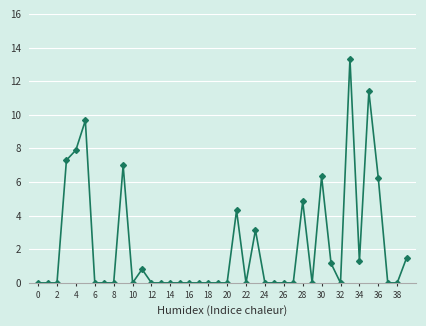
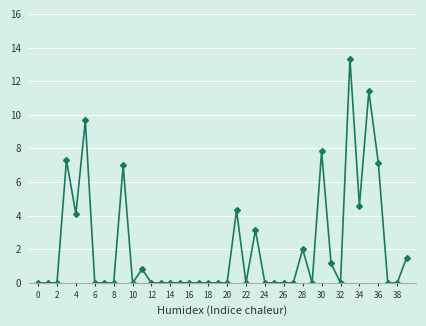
4: 7.9 -> 4.1
28: 4.9 -> 2.0
30: 6.3 -> 7.8
34: 1.3 -> 4.6
36: 6.2 -> 7.2
